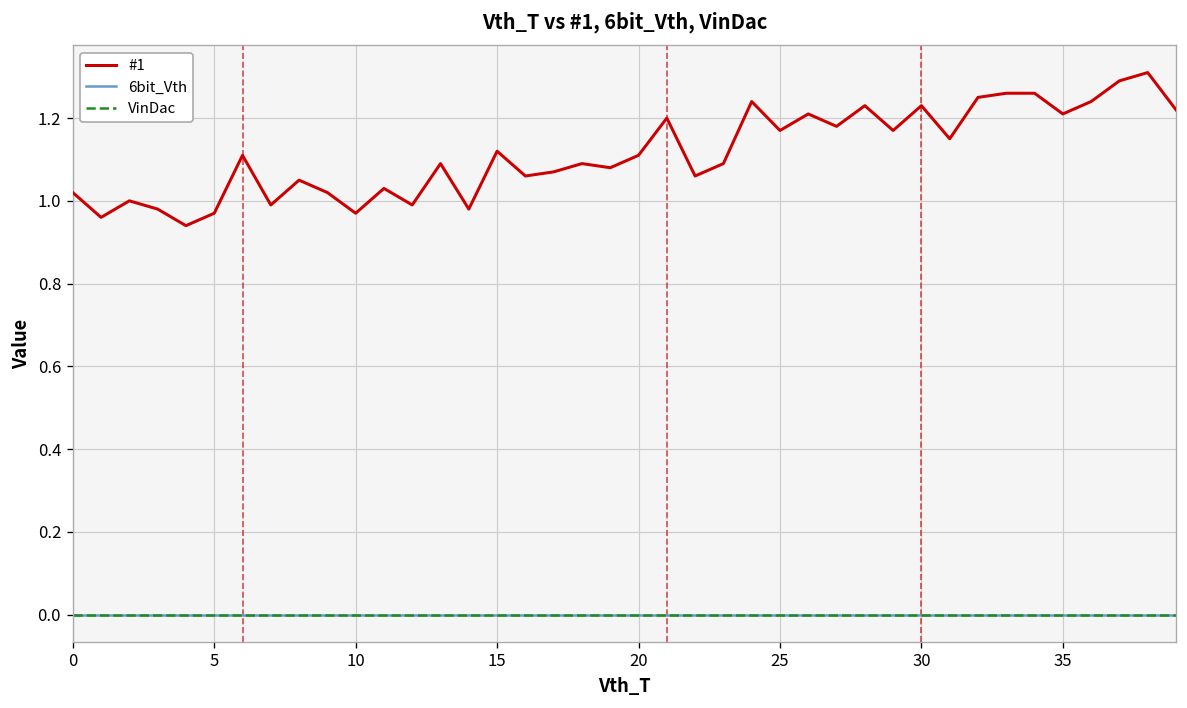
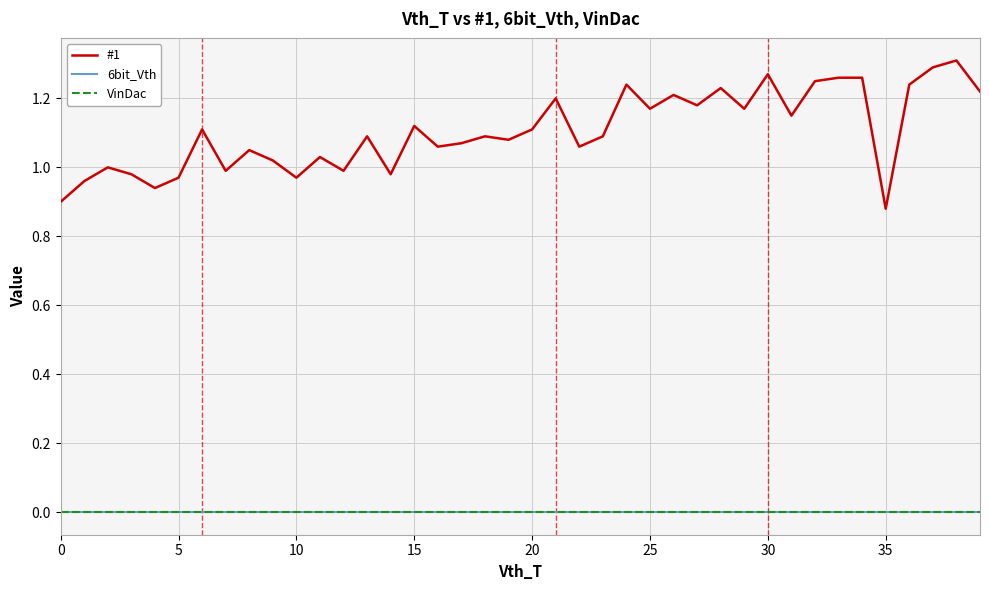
#1, 0: 1.02 -> 0.90
#1, 30: 1.23 -> 1.27
#1, 35: 1.21 -> 0.88
